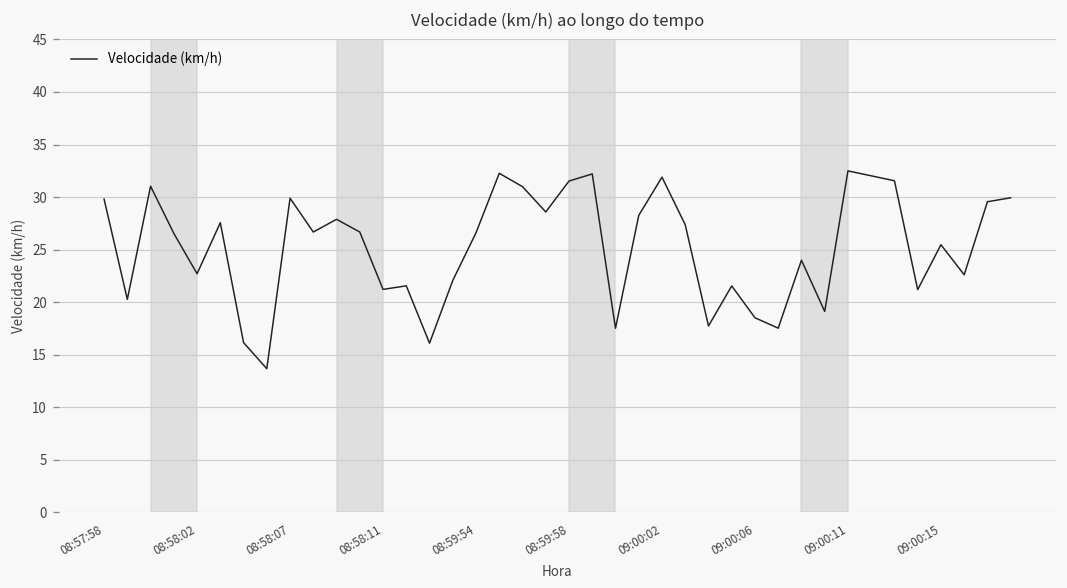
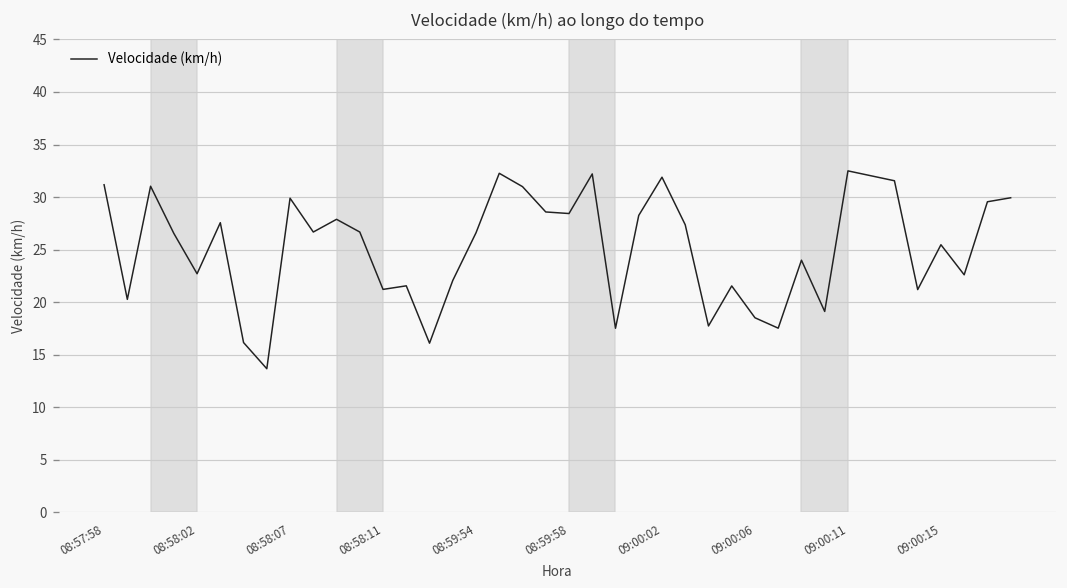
08:57:58: 30 -> 31
08:59:58: 32 -> 28
